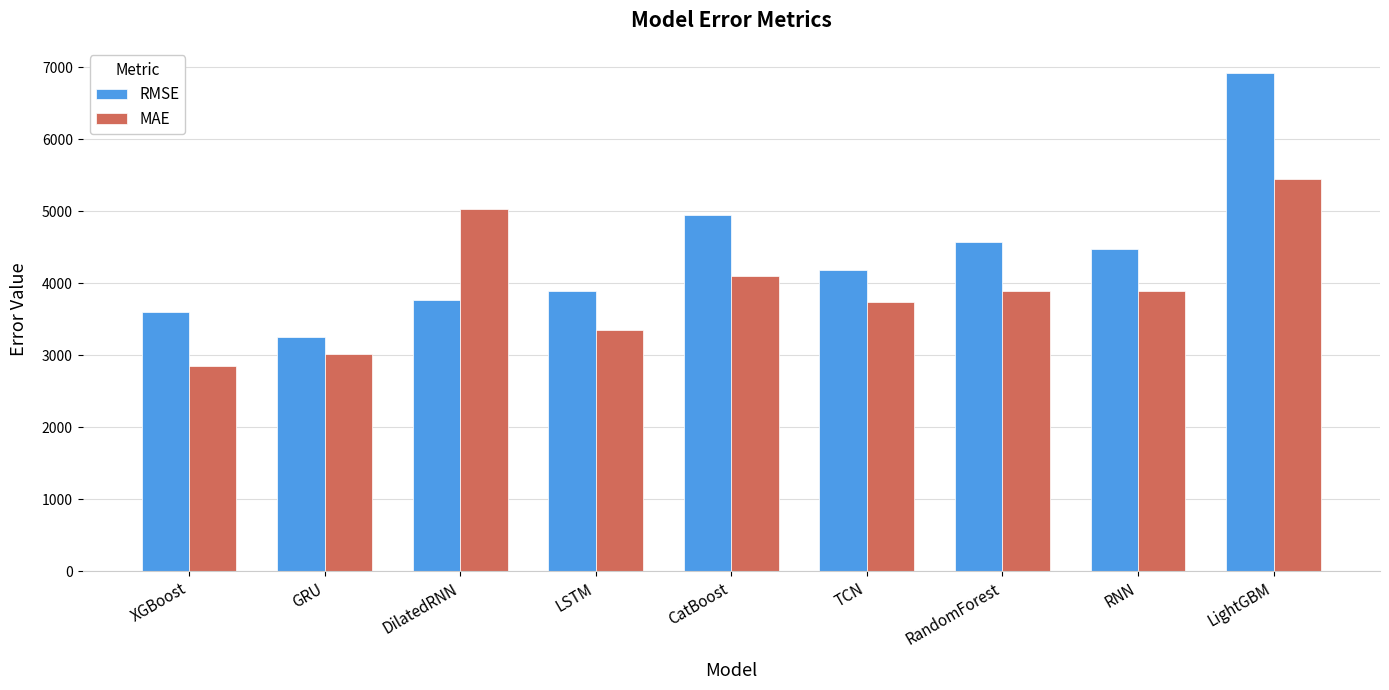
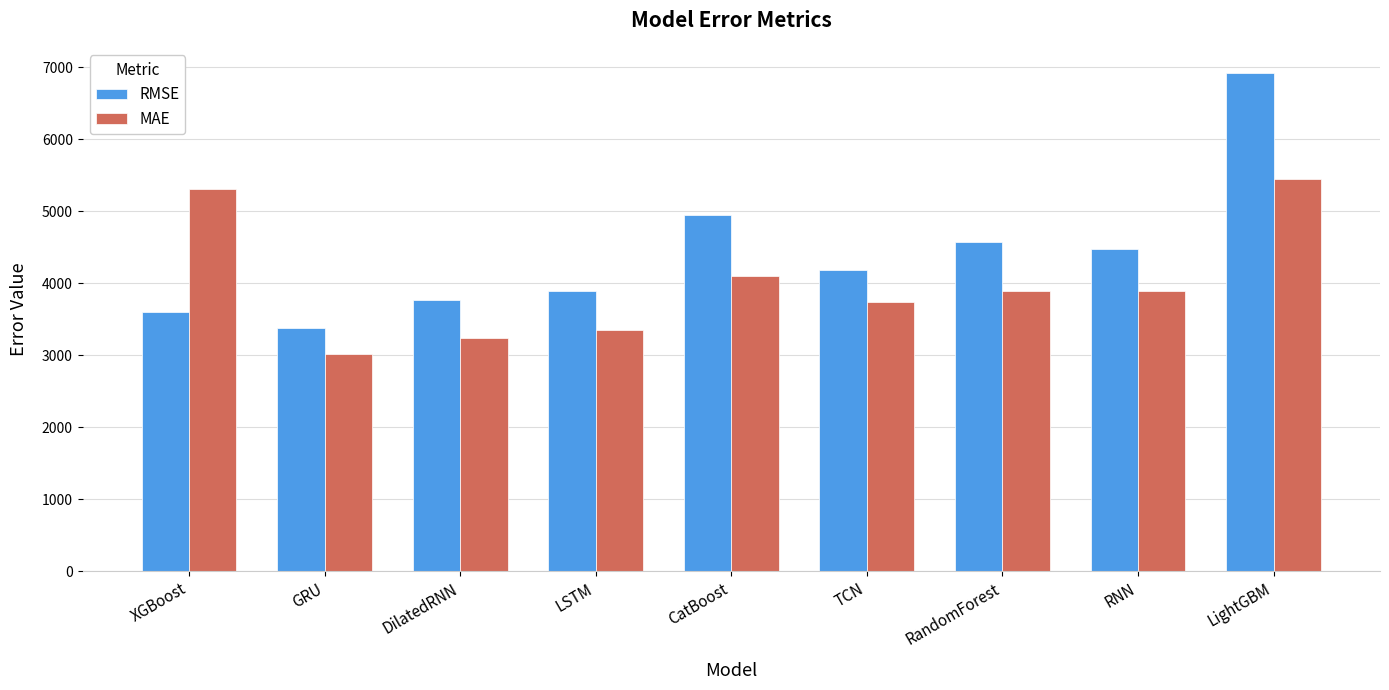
MAE, XGBoost: 2800 -> 5300
RMSE, GRU: 3300 -> 3400
MAE, DilatedRNN: 5000 -> 3200
